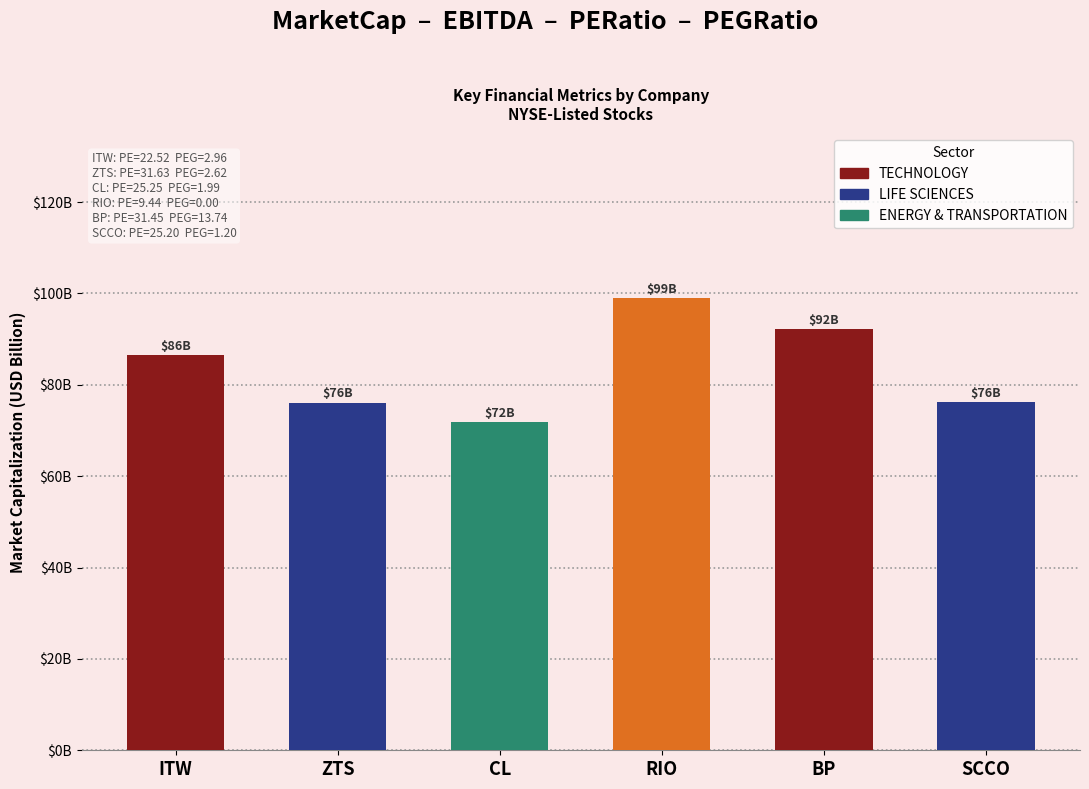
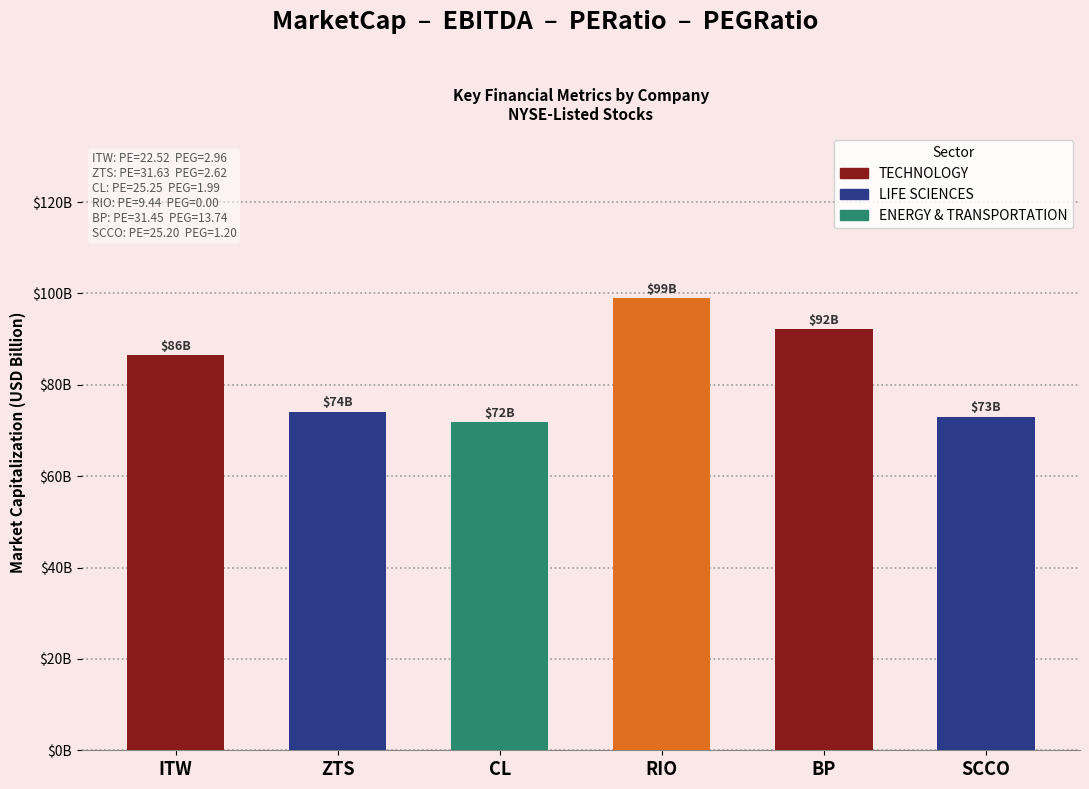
ZTS: $76B -> $74B
SCCO: $76B -> $73B
